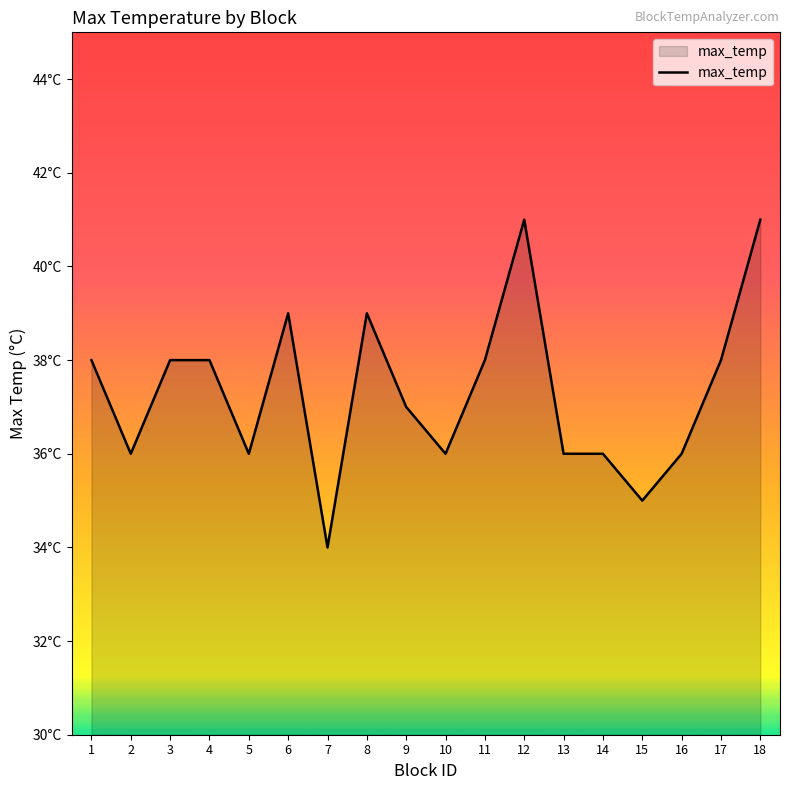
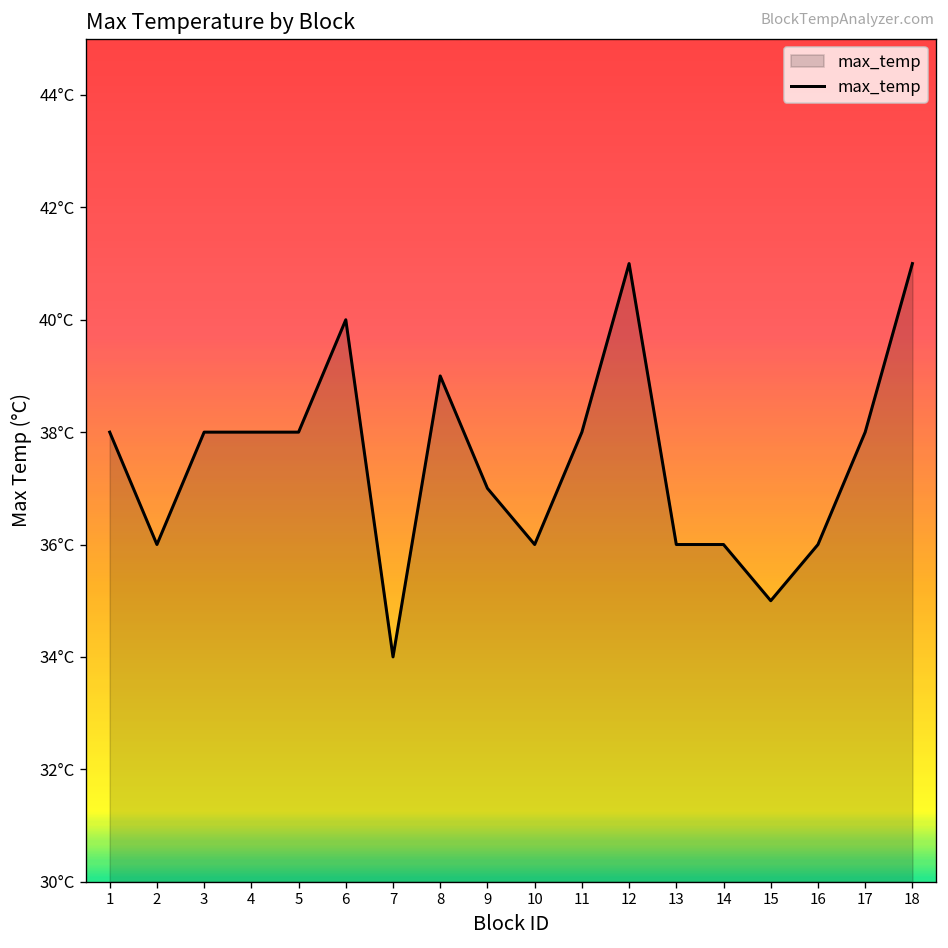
5: 36°C -> 38°C
6: 39°C -> 40°C
